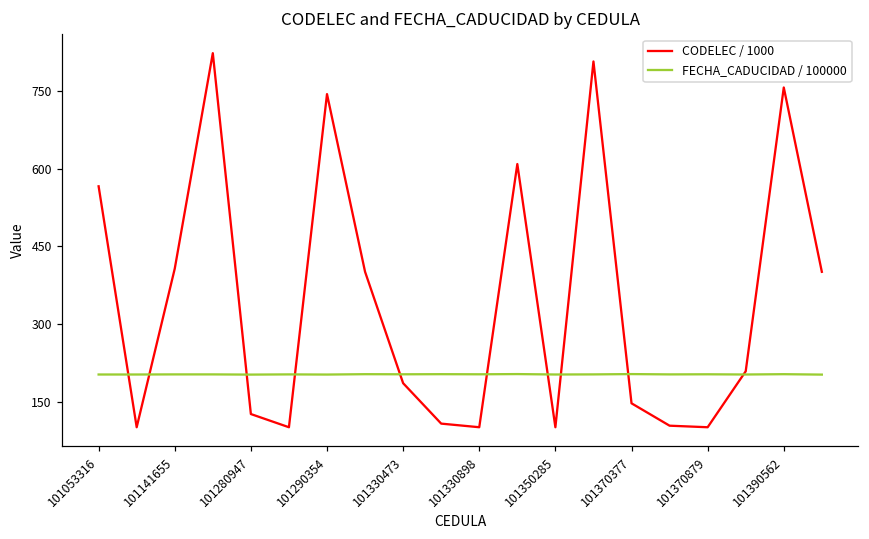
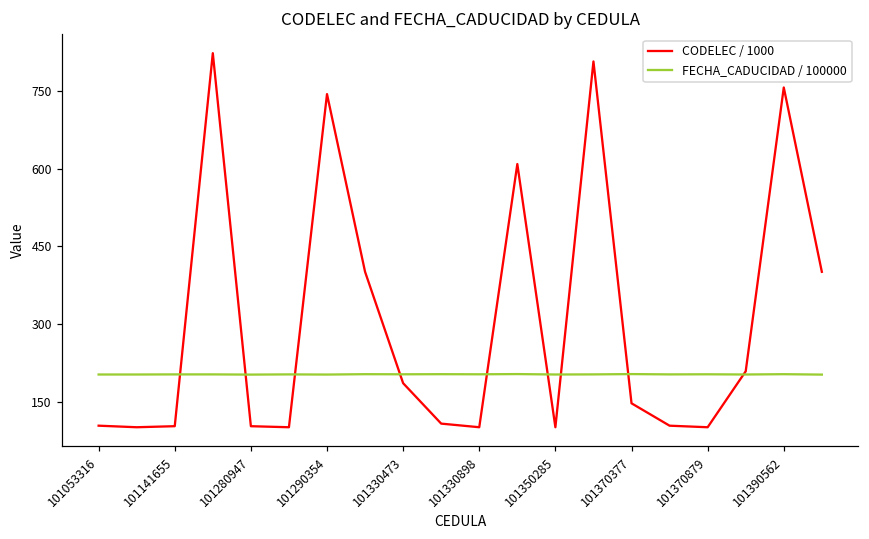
CODELEC / 1000, 101053316: 570 -> 100
CODELEC / 1000, 101141655: 410 -> 100
CODELEC / 1000, 101280947: 130 -> 100
